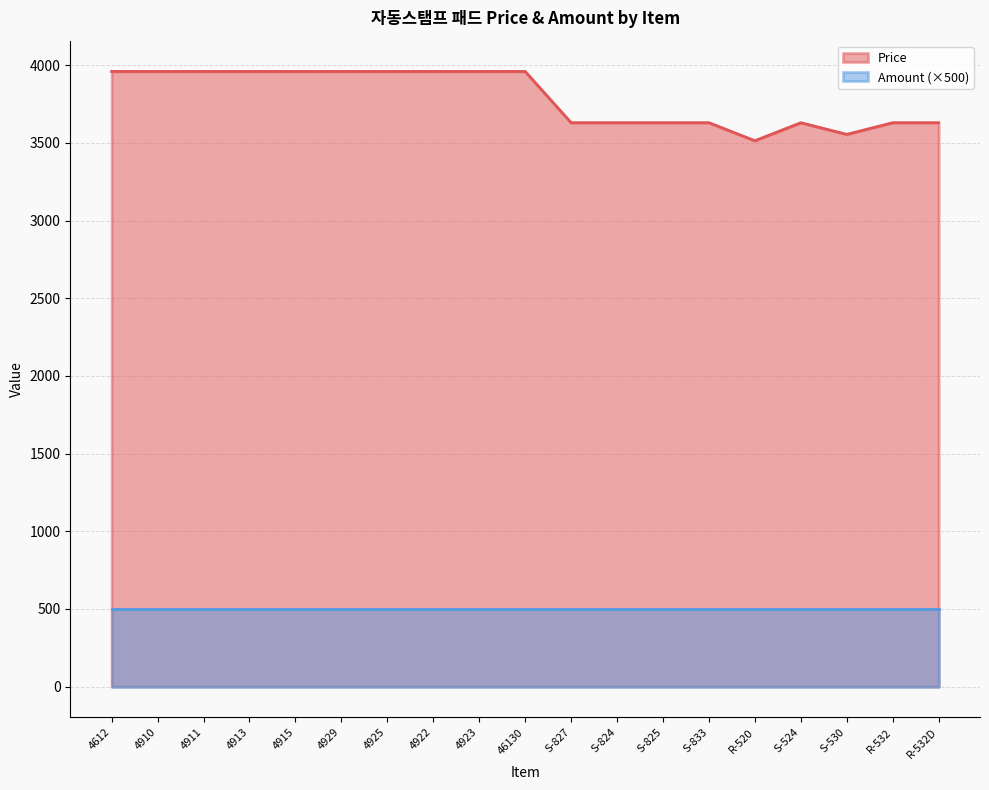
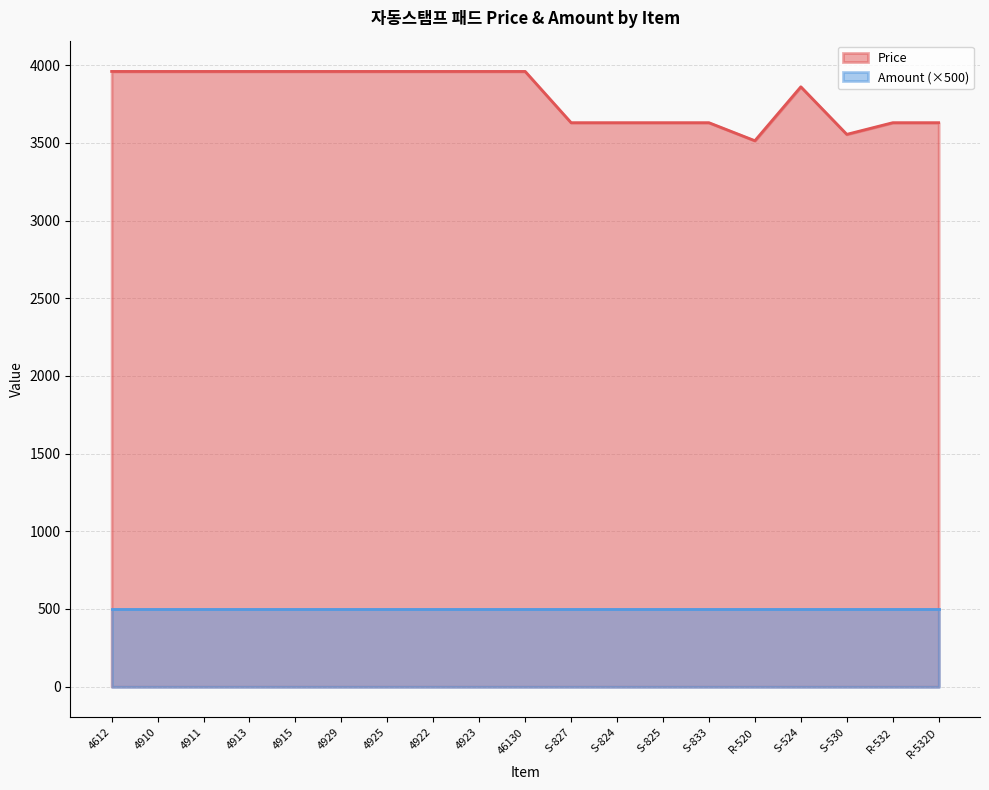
Price, S-524: 3630 -> 3860
